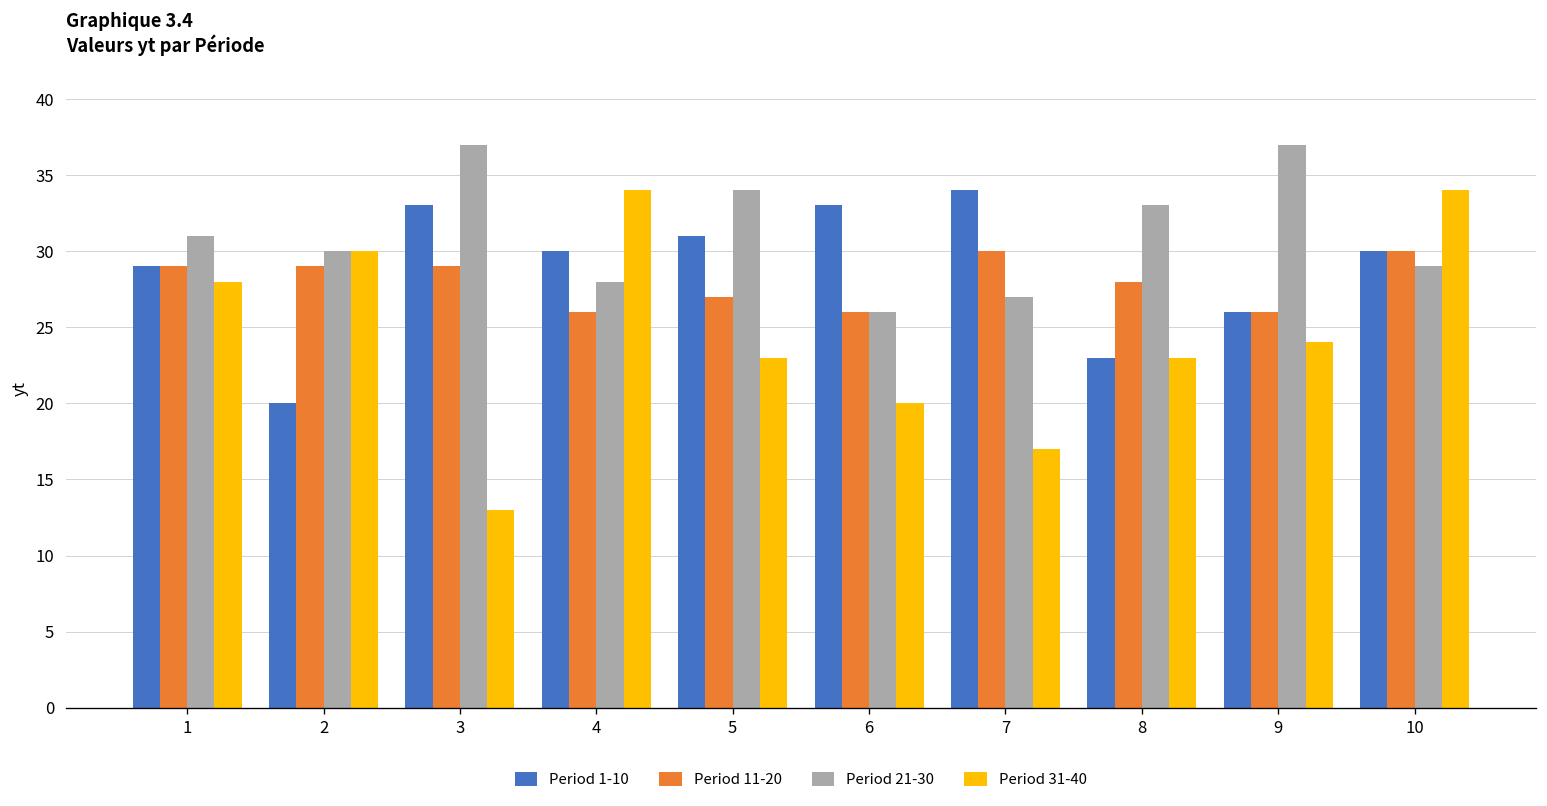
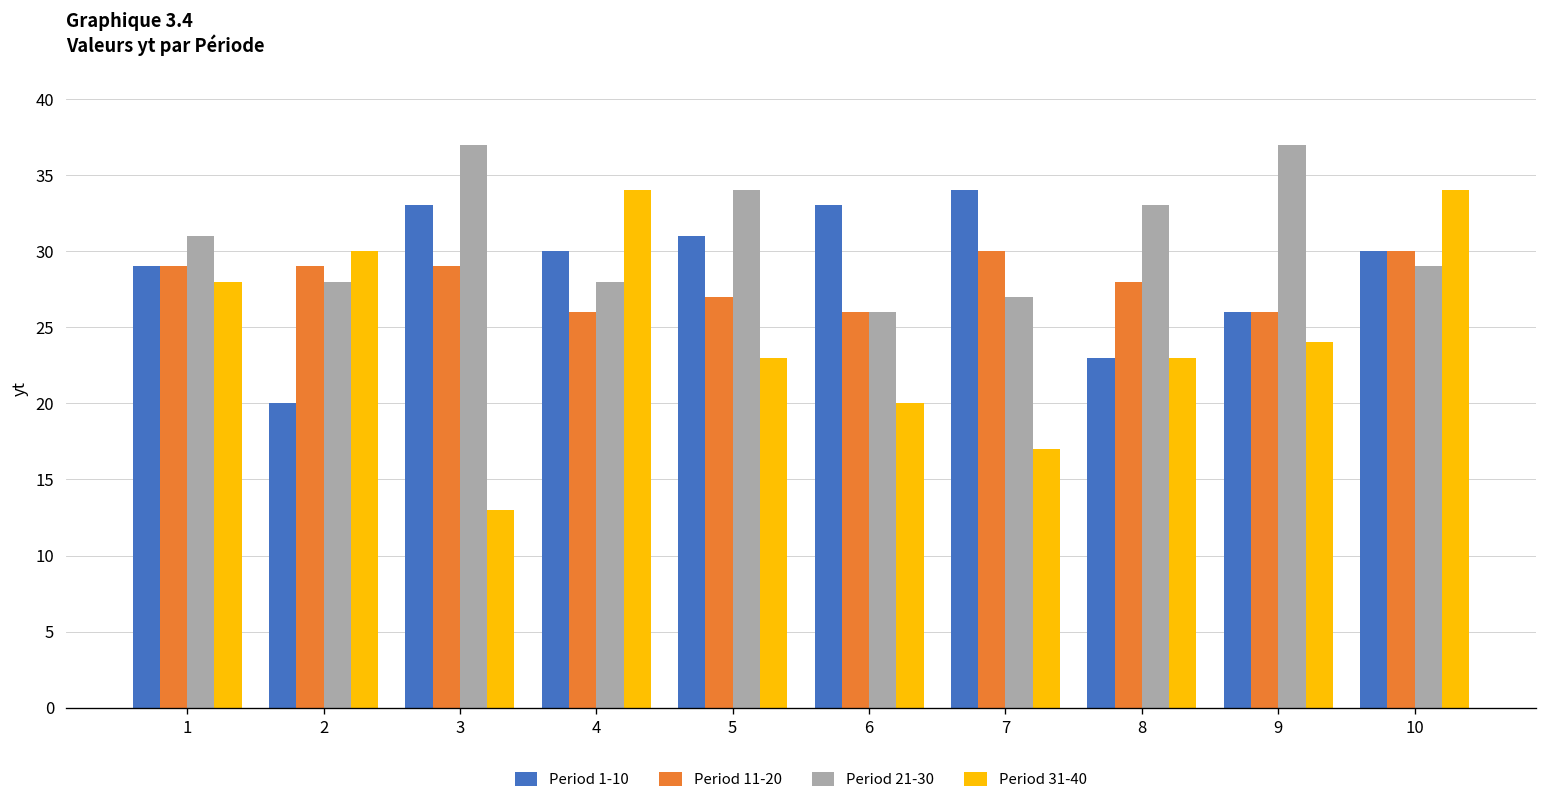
Period 21-30, 2: 30 -> 28
